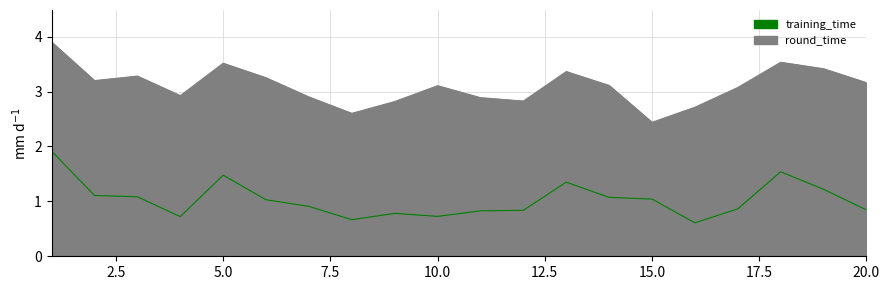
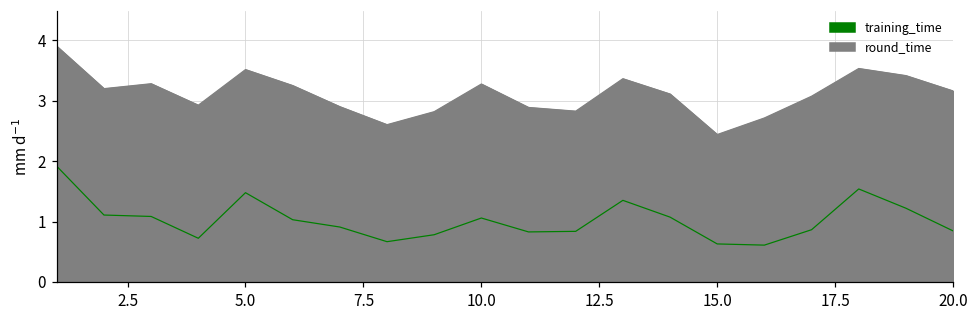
training_time, 10.0: 0.7 -> 1.1
round_time, 10.0: 3.1 -> 3.3
training_time, 15.0: 1.0 -> 0.6
